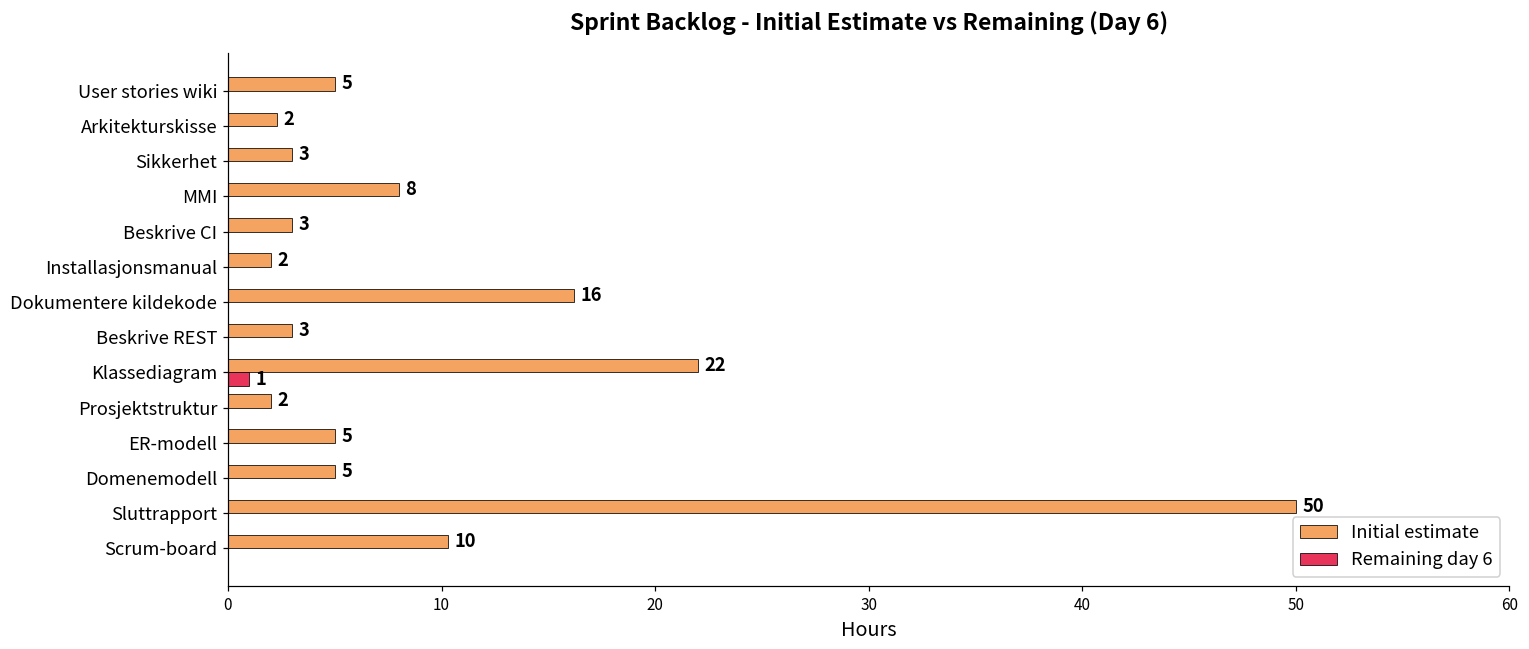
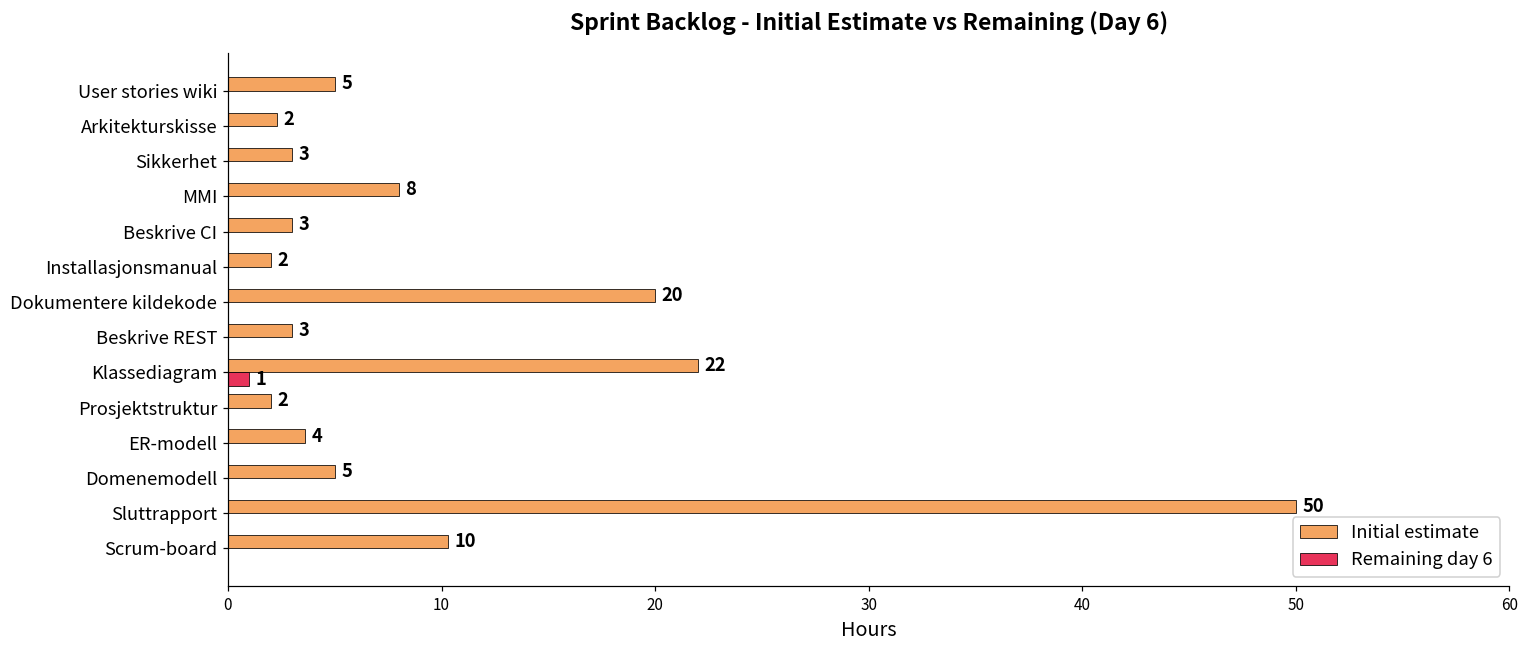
Initial estimate, Dokumentere kildekode: 16 -> 20
Initial estimate, ER-modell: 5 -> 4
